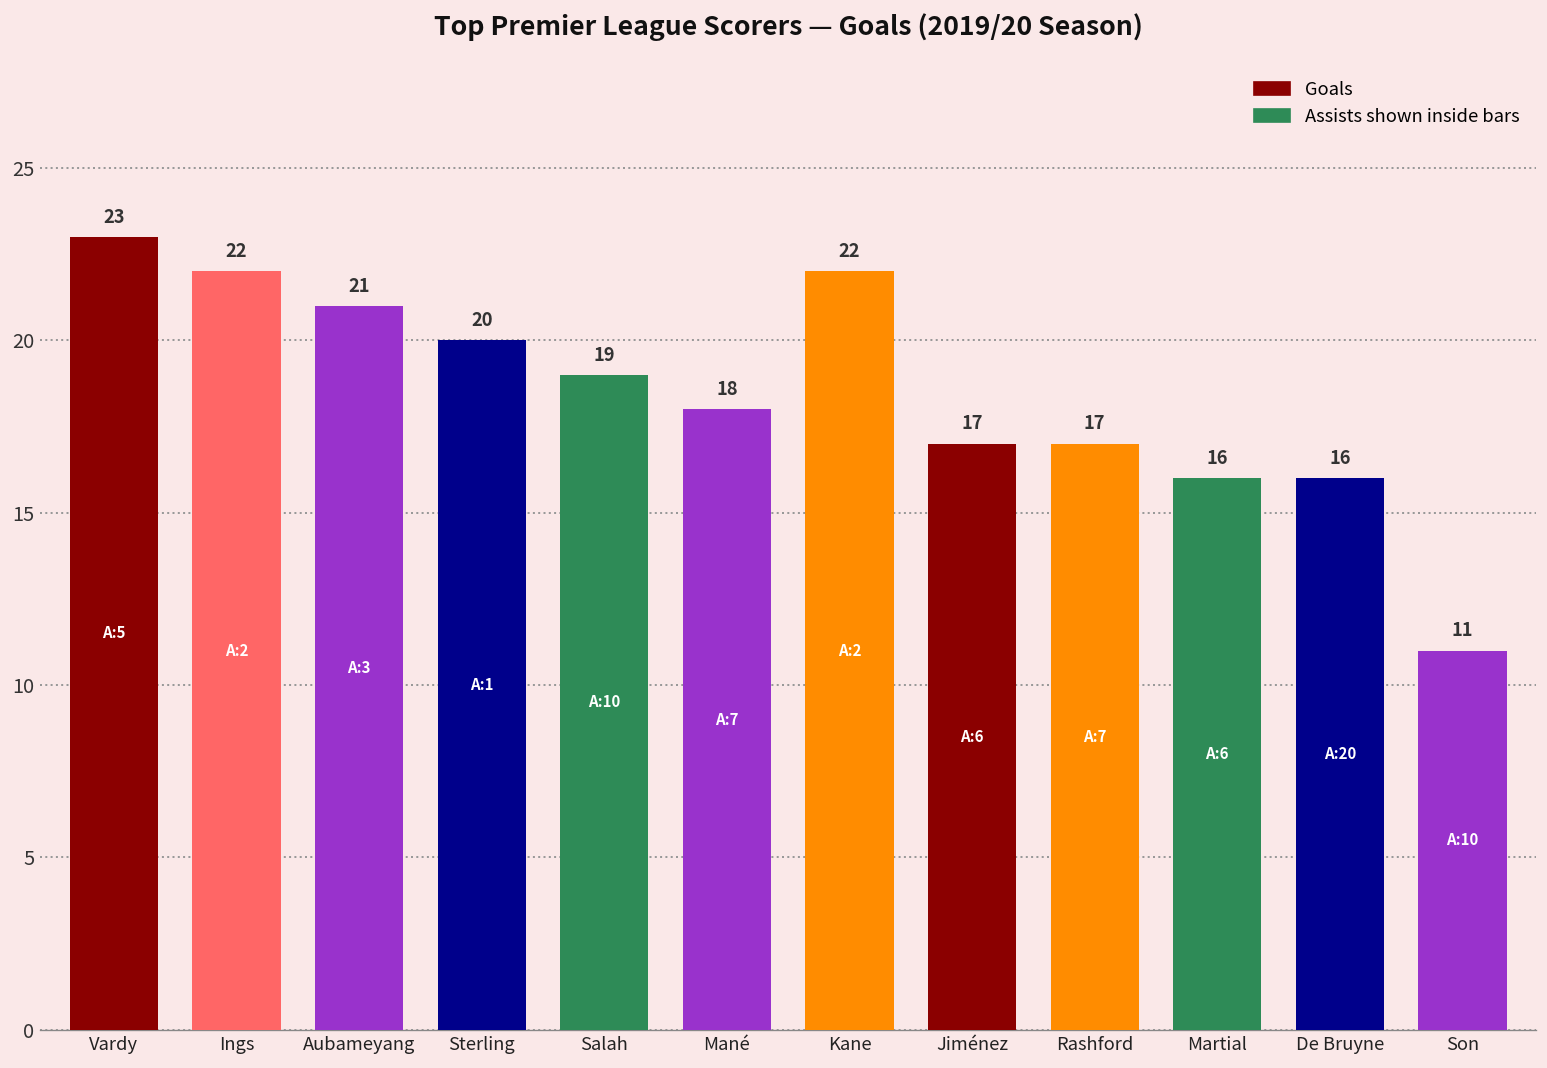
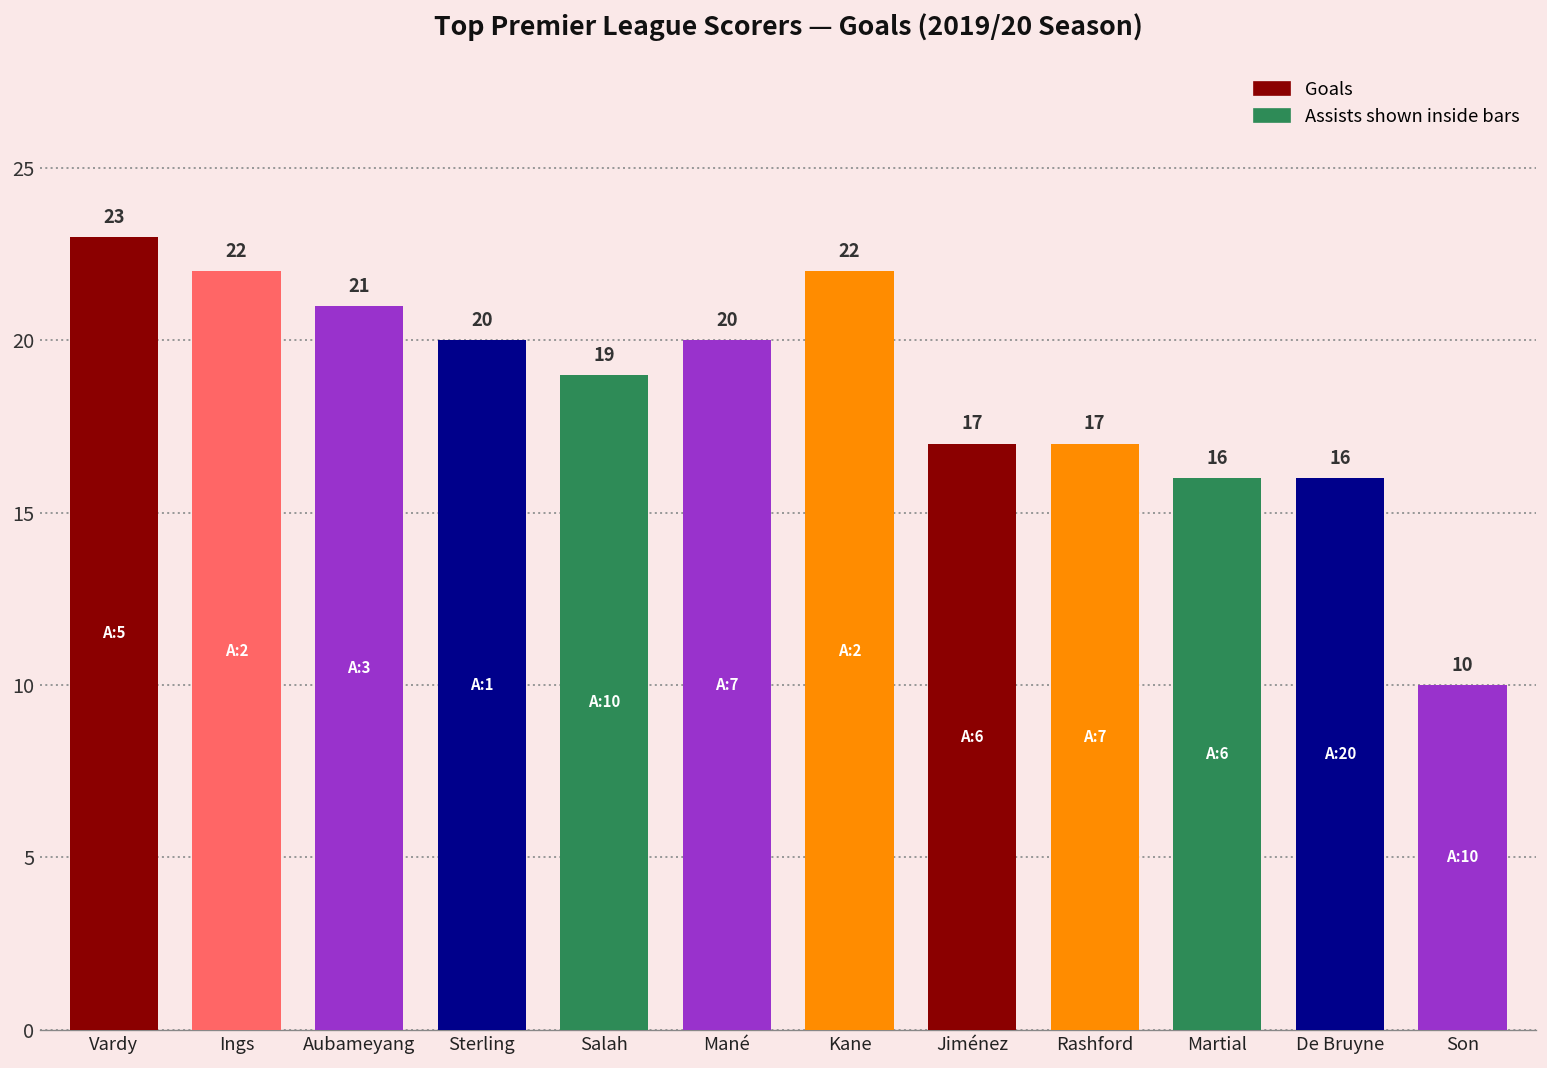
Mané: 18 -> 20
Son: 11 -> 10
